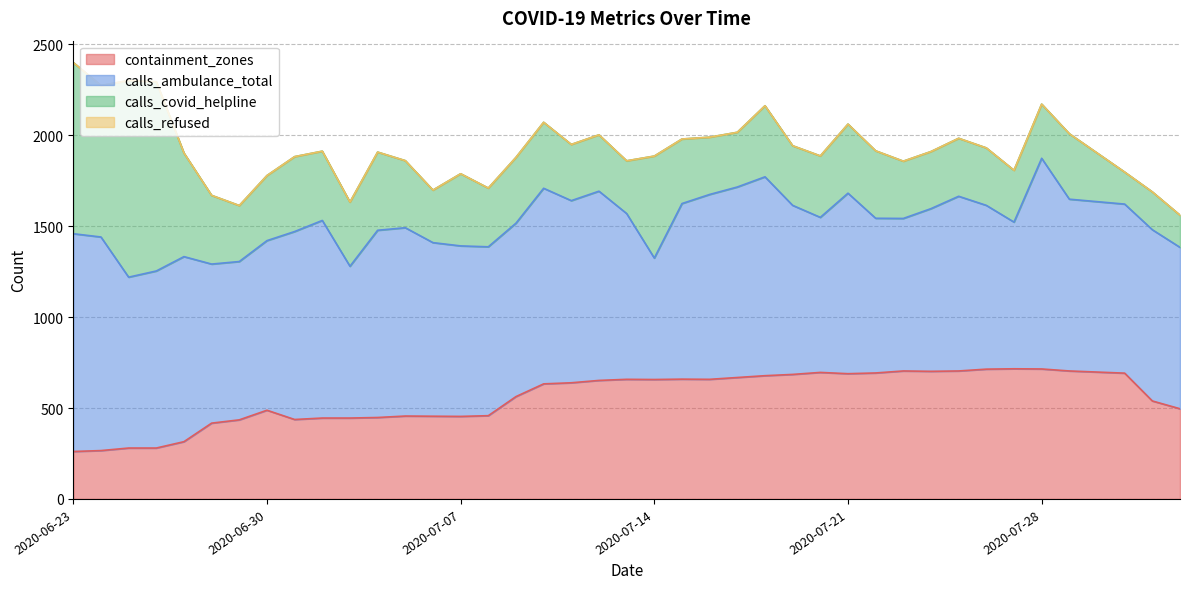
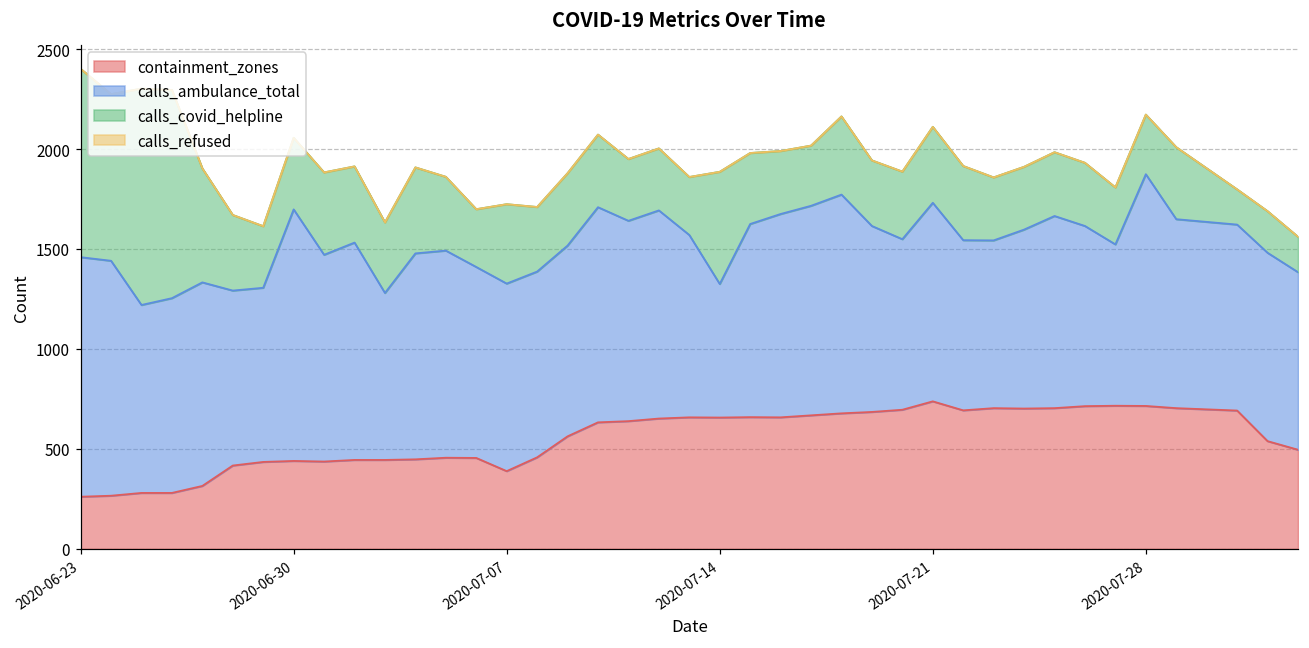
containment_zones, 2020-06-30: 490 -> 440
calls_ambulance_total, 2020-06-30: 930 -> 1260
containment_zones, 2020-07-07: 450 -> 390
containment_zones, 2020-07-21: 690 -> 740
